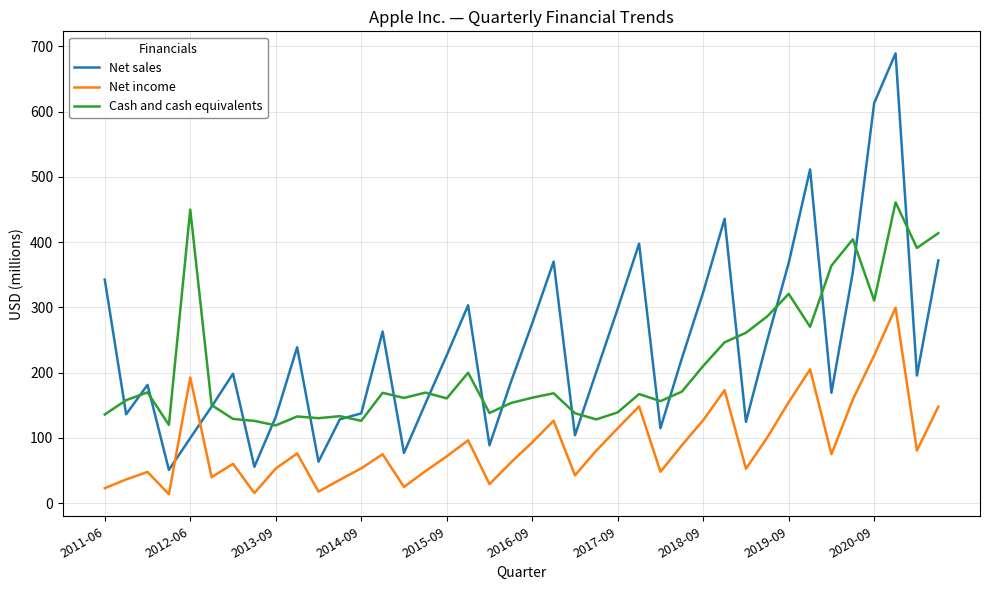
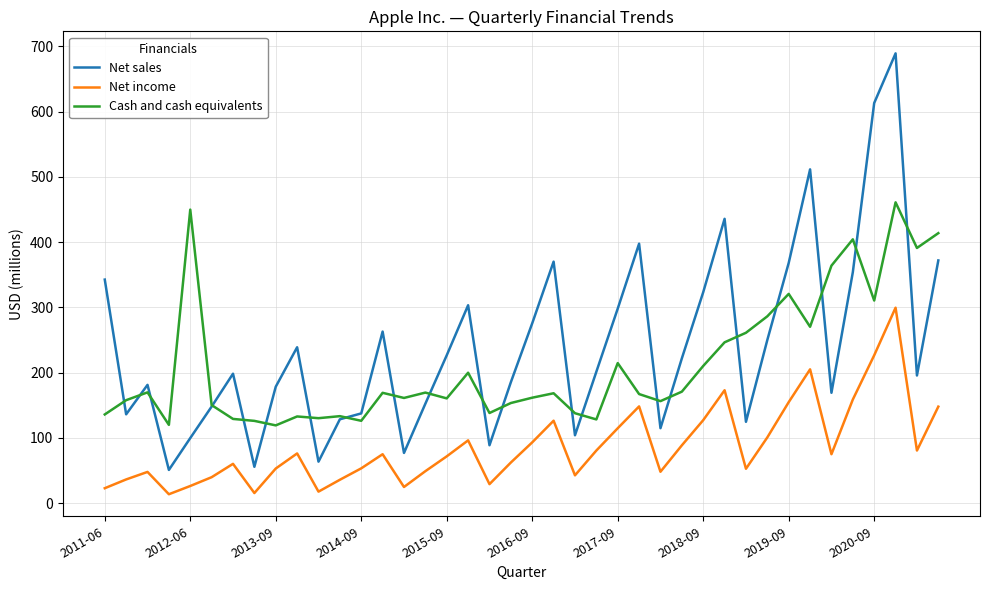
Net income, 2012-06: 190 -> 30
Net sales, 2013-09: 130 -> 180
Cash and cash equivalents, 2017-09: 140 -> 210
